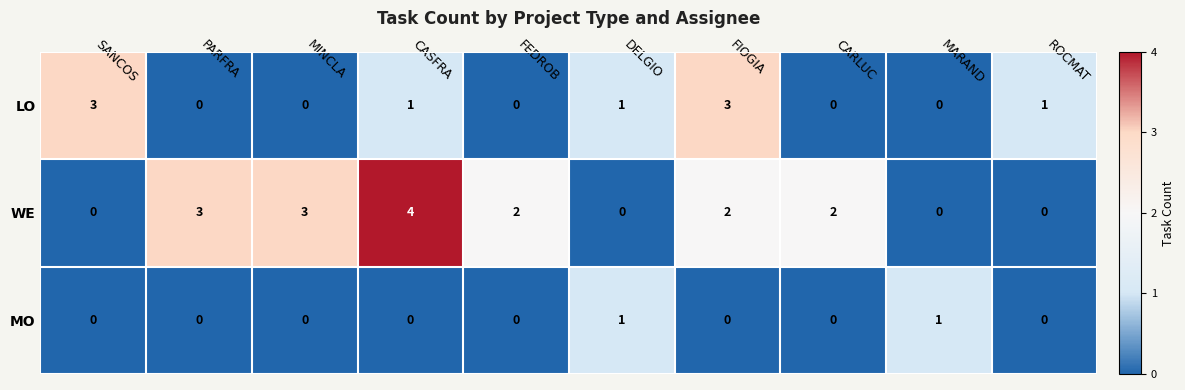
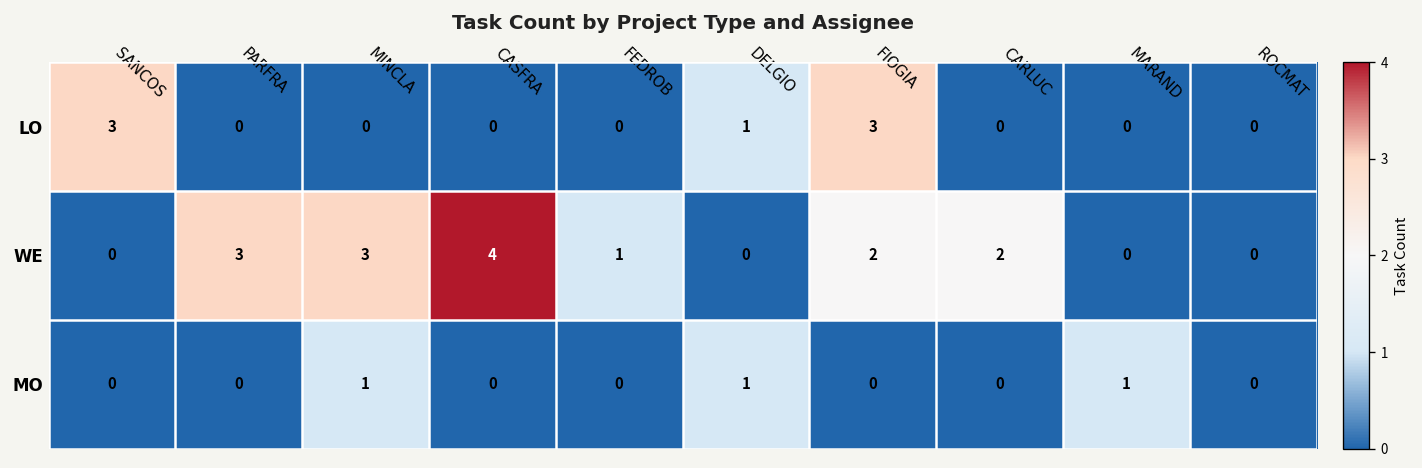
LO, CASFRA: 1 -> 0
LO, ROCMAT: 1 -> 0
WE, FEDROB: 2 -> 1
MO, MINCLA: 0 -> 1
